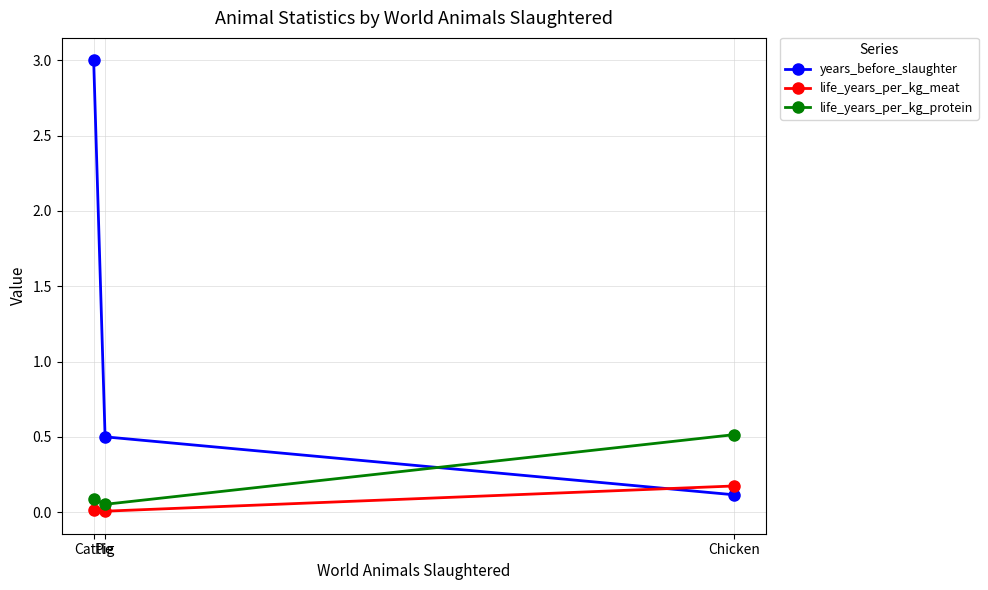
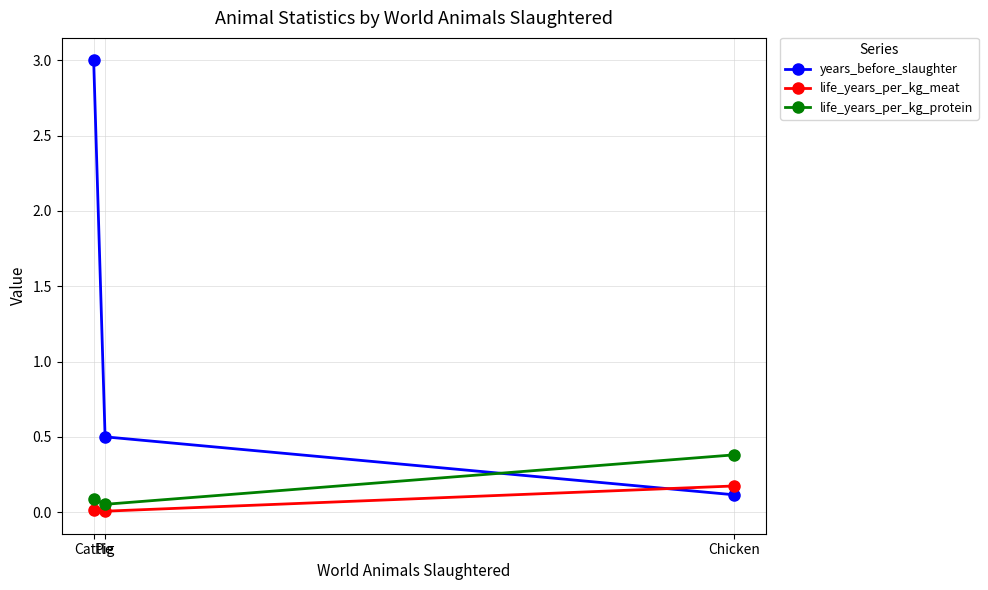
life_years_per_kg_protein, Chicken: 0.51 -> 0.38
